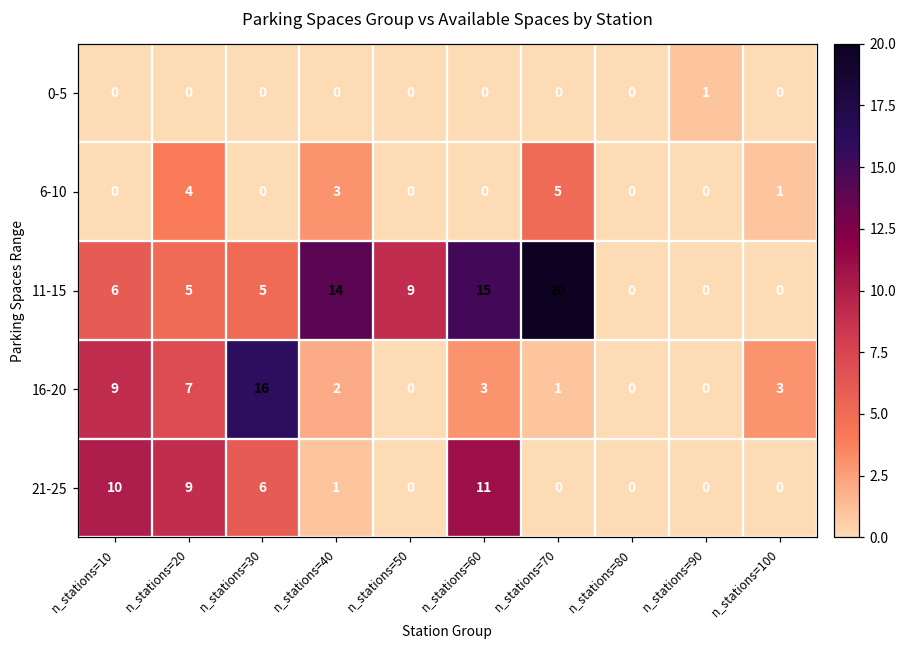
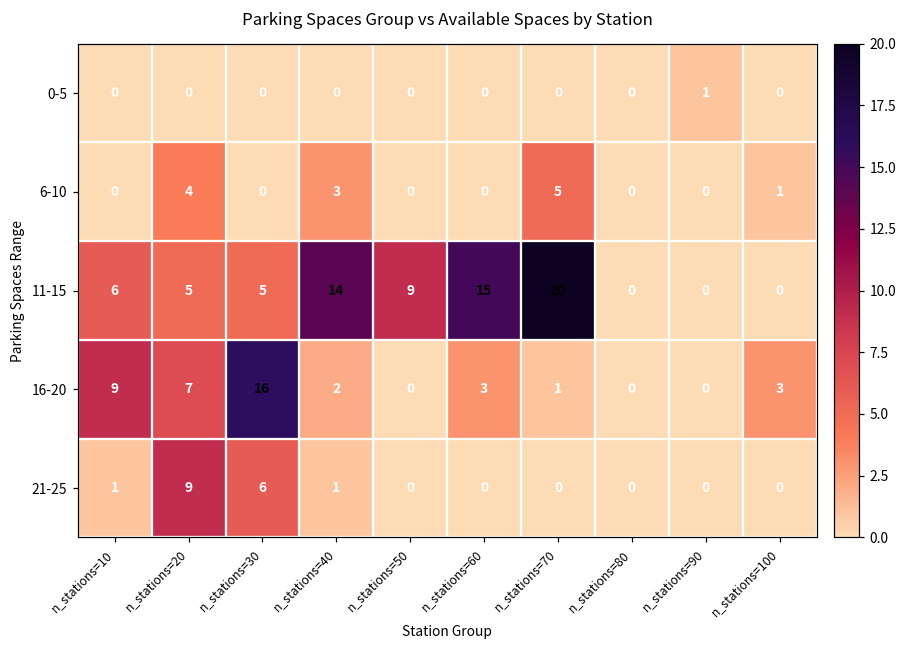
21-25, n_stations=10: 10 -> 1
21-25, n_stations=60: 11 -> 0
